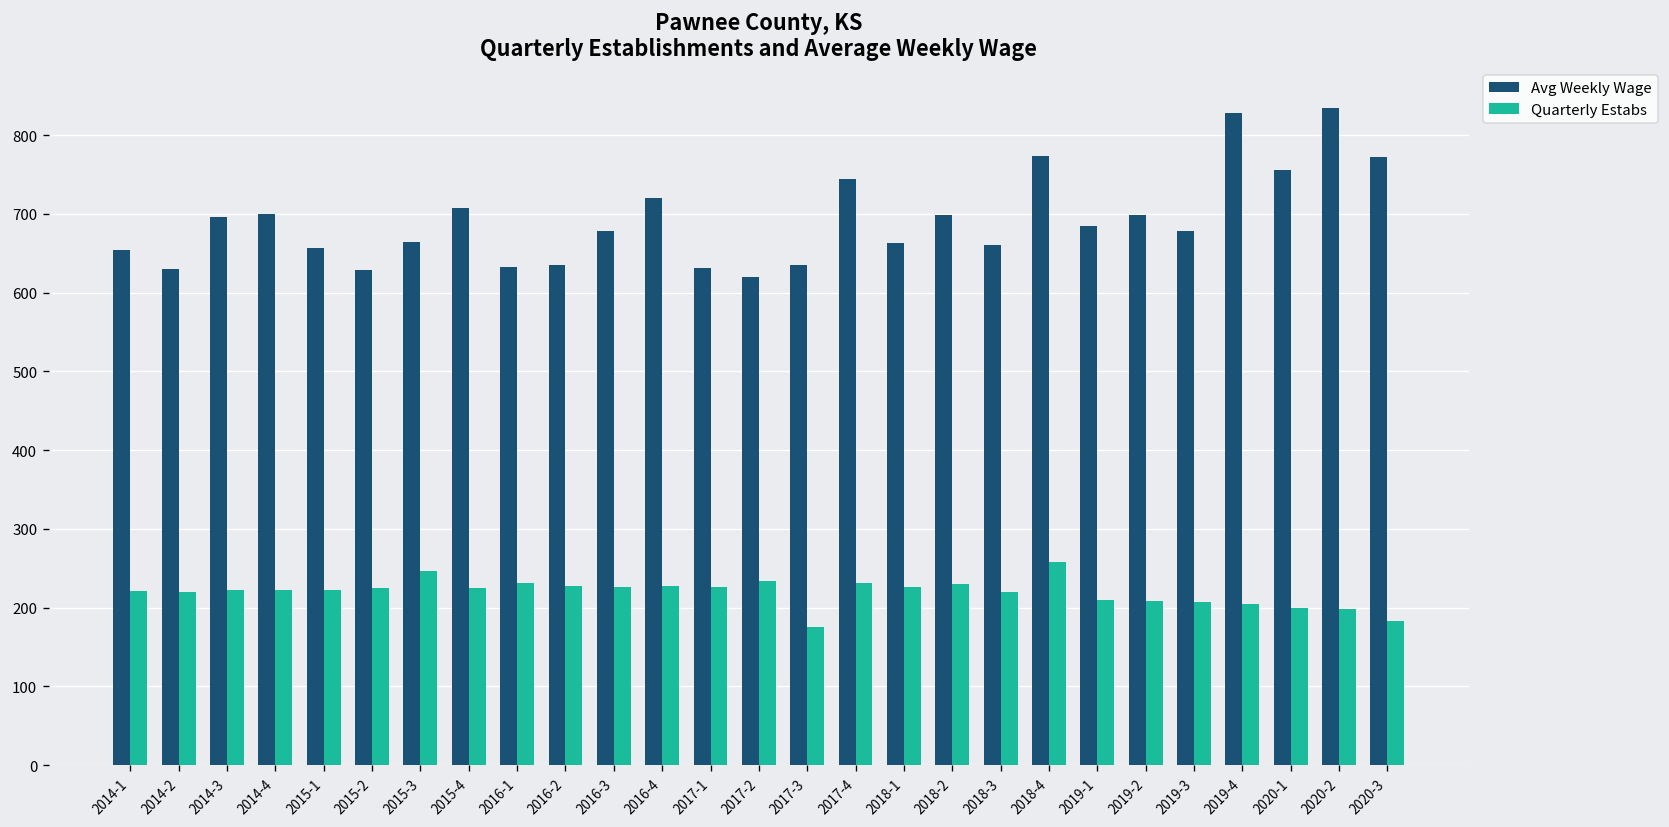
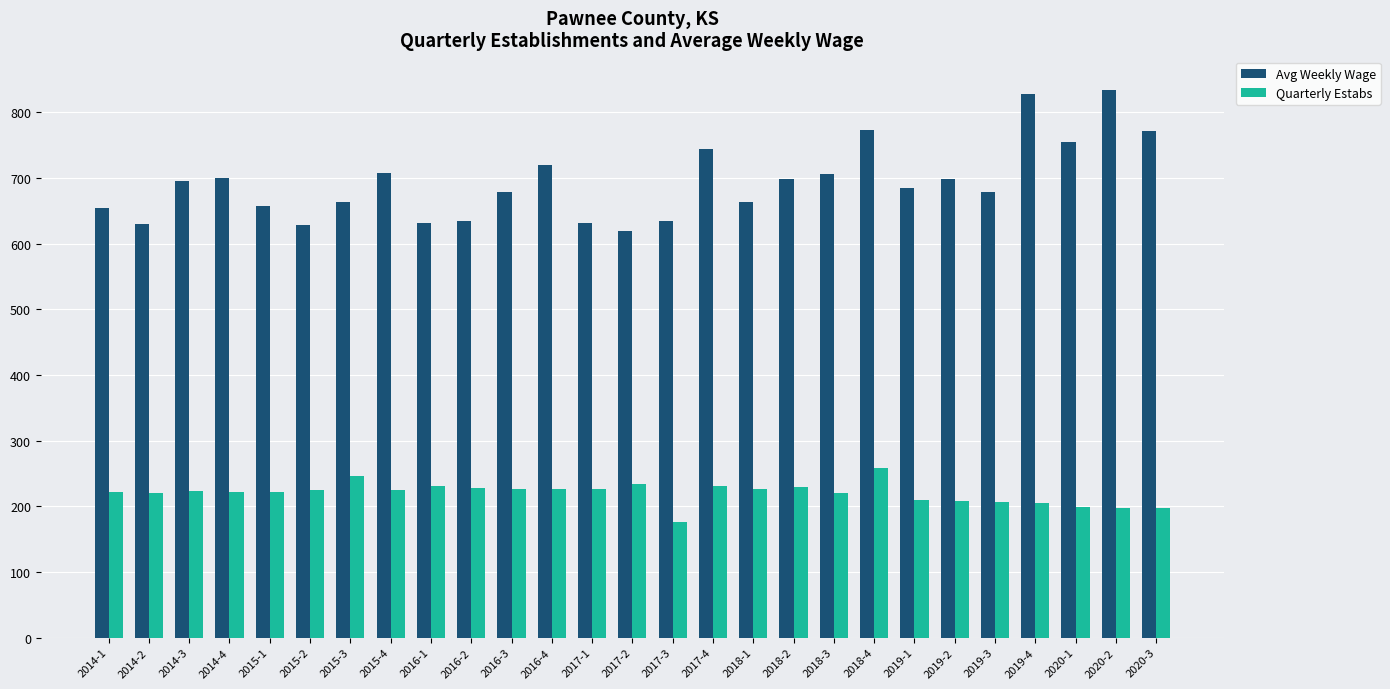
Avg Weekly Wage, 2018-3: 660 -> 710
Quarterly Estabs, 2020-3: 180 -> 200
